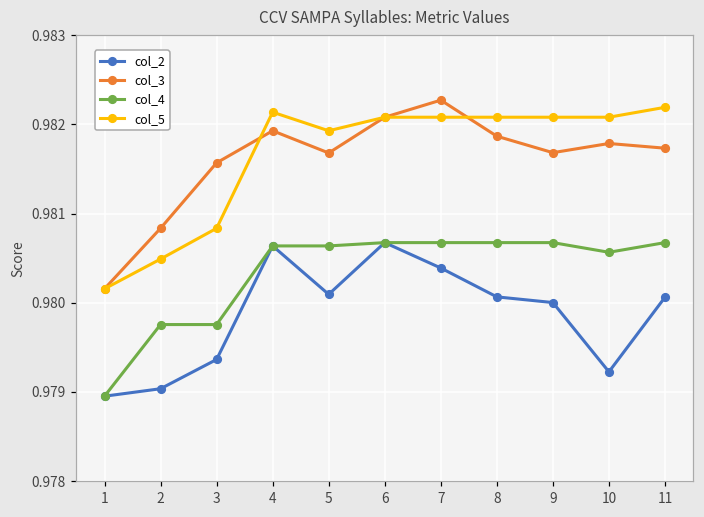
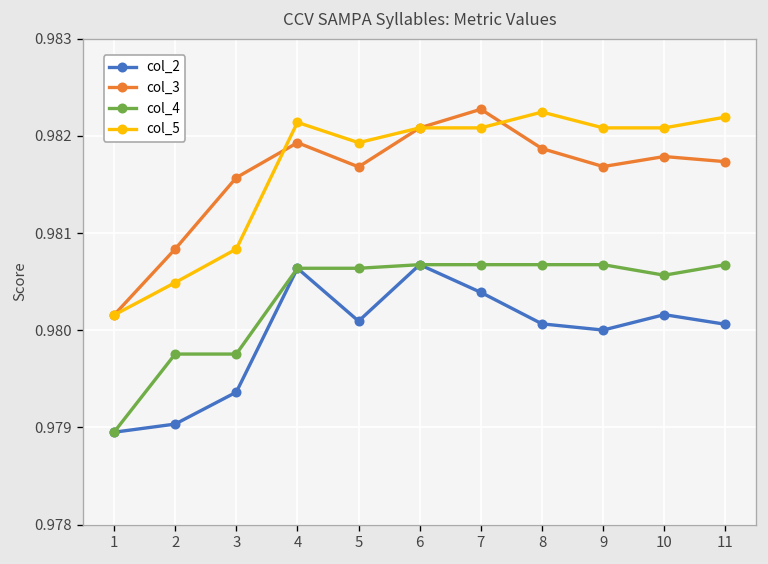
col_5, 8: 0.9821 -> 0.9822
col_2, 10: 0.9792 -> 0.9802
